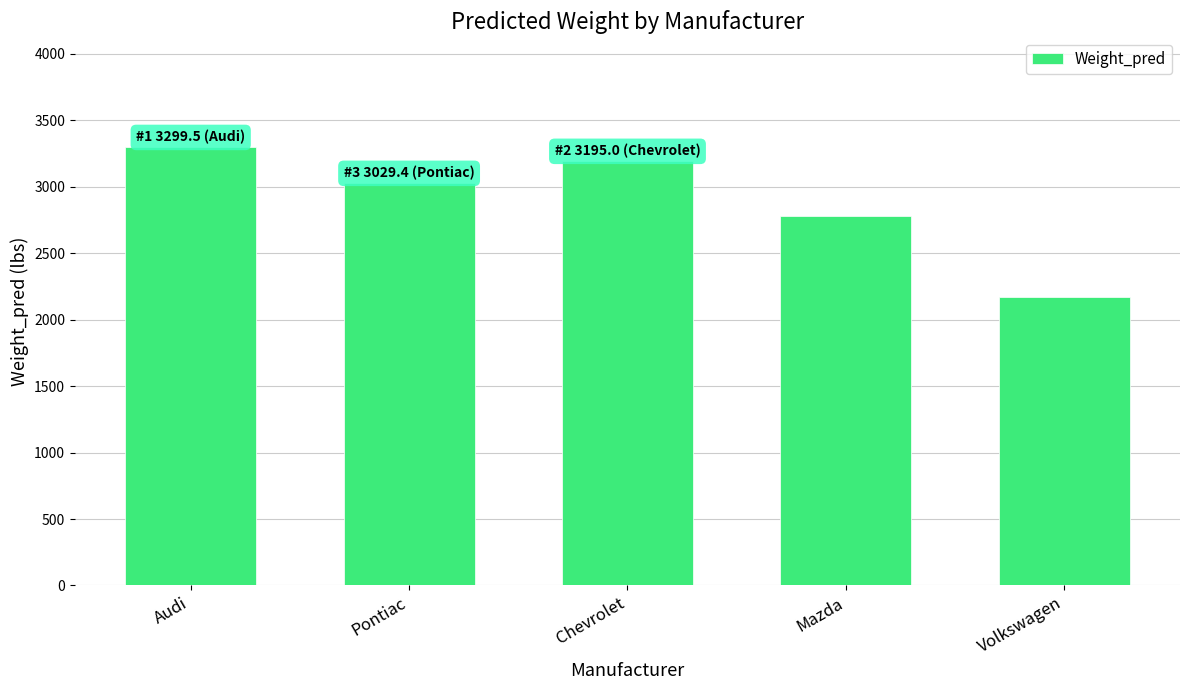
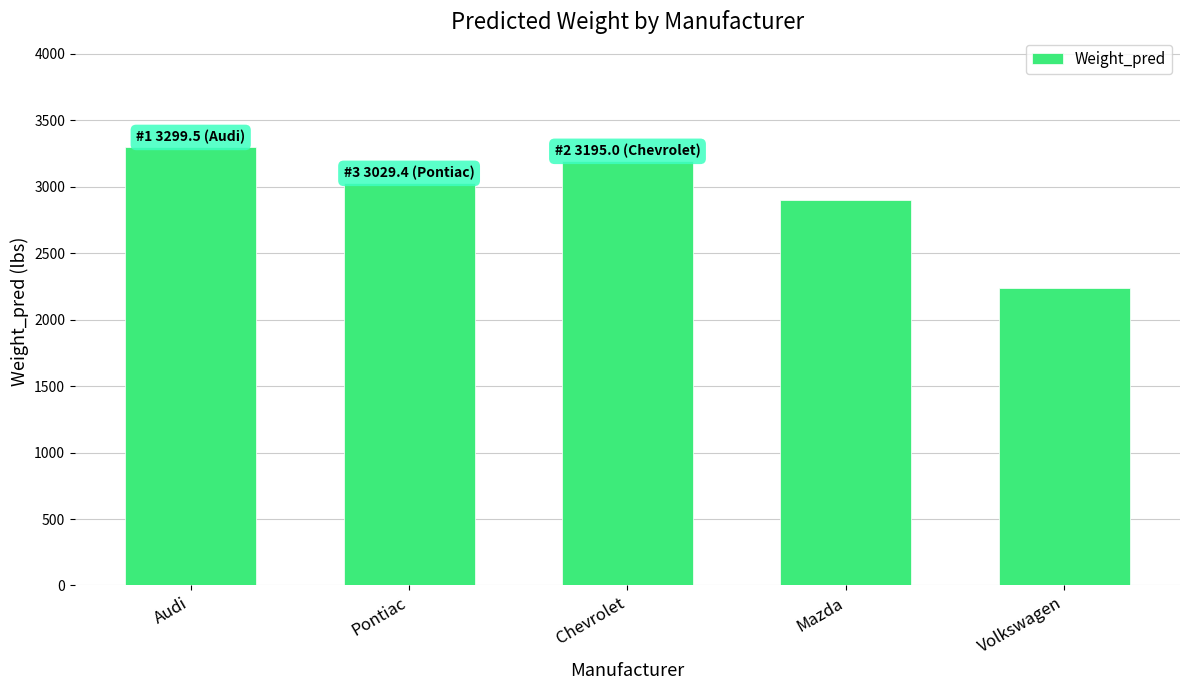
Mazda: 2780 -> 2900
Volkswagen: 2170 -> 2240
